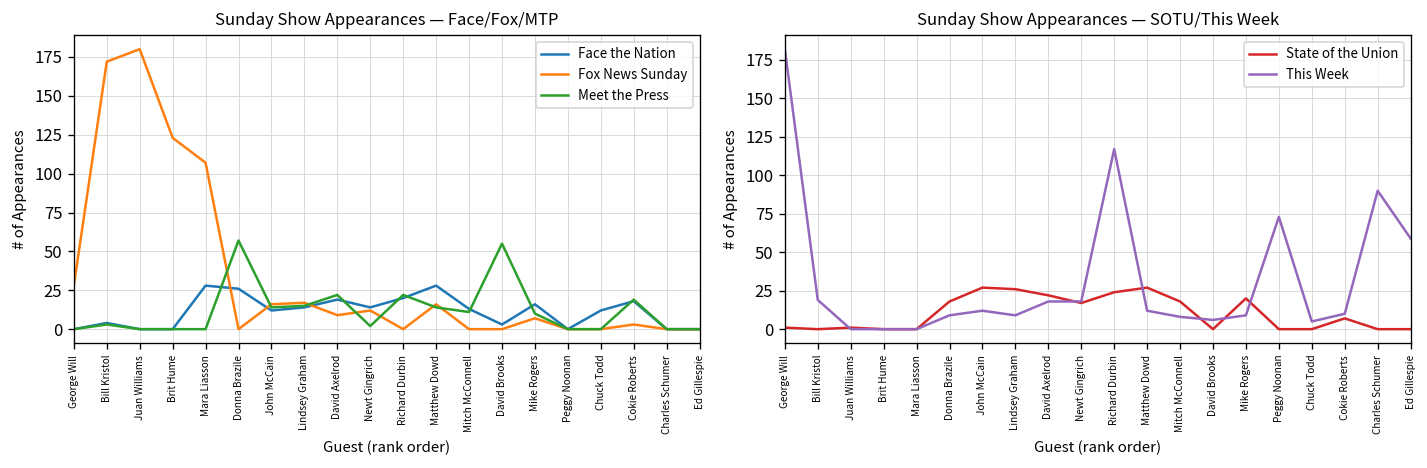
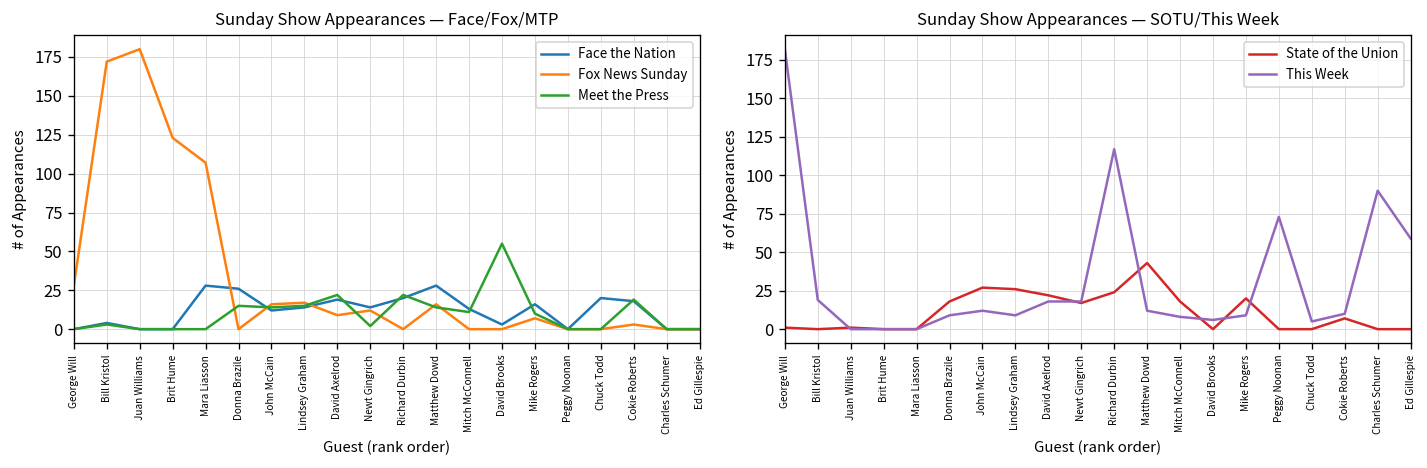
Sunday Show Appearances — Face/Fox/MTP, Meet the Press, Donna Brazile: 57 -> 15
Sunday Show Appearances — Face/Fox/MTP, Face the Nation, Chuck Todd: 12 -> 20
Sunday Show Appearances — SOTU/This Week, State of the Union, Matthew Dowd: 27 -> 43
